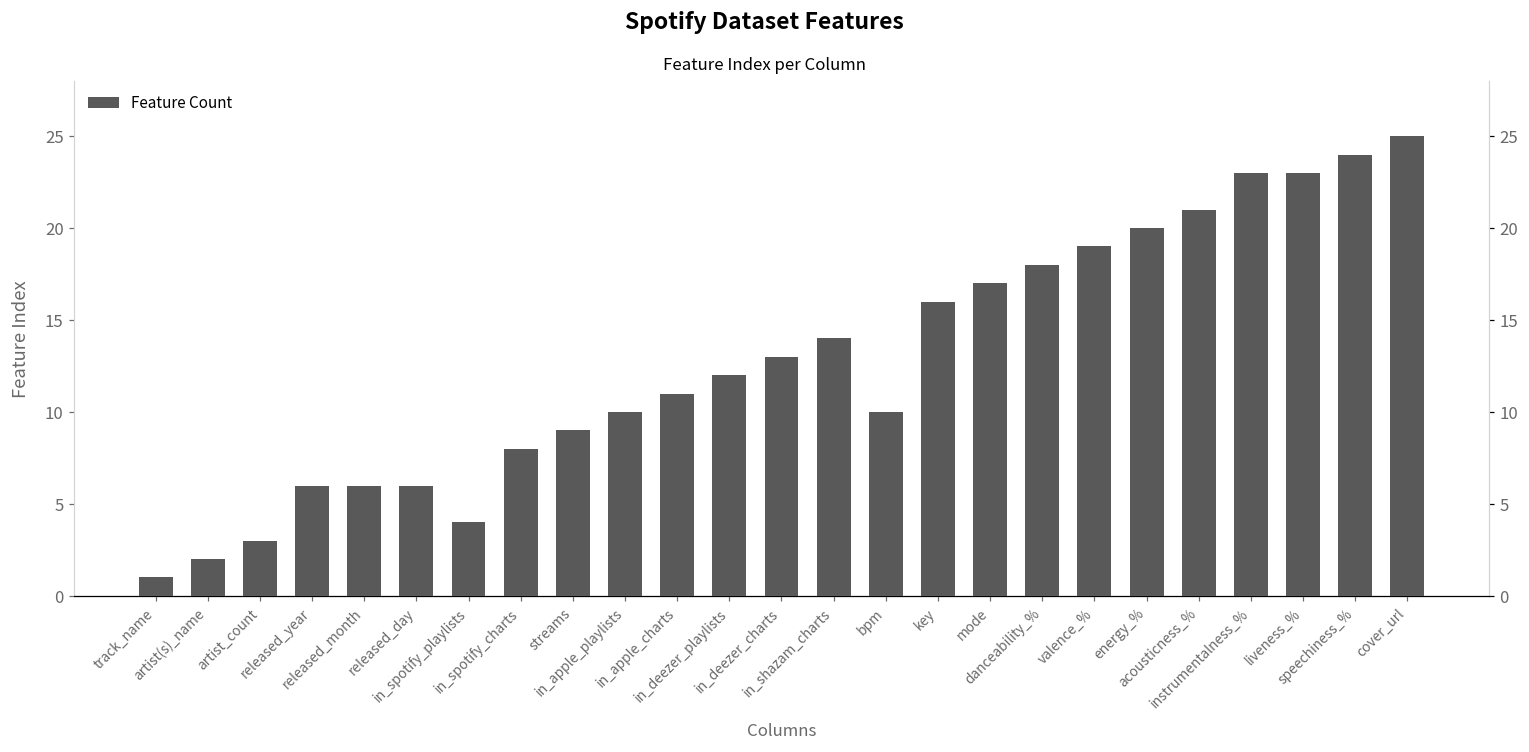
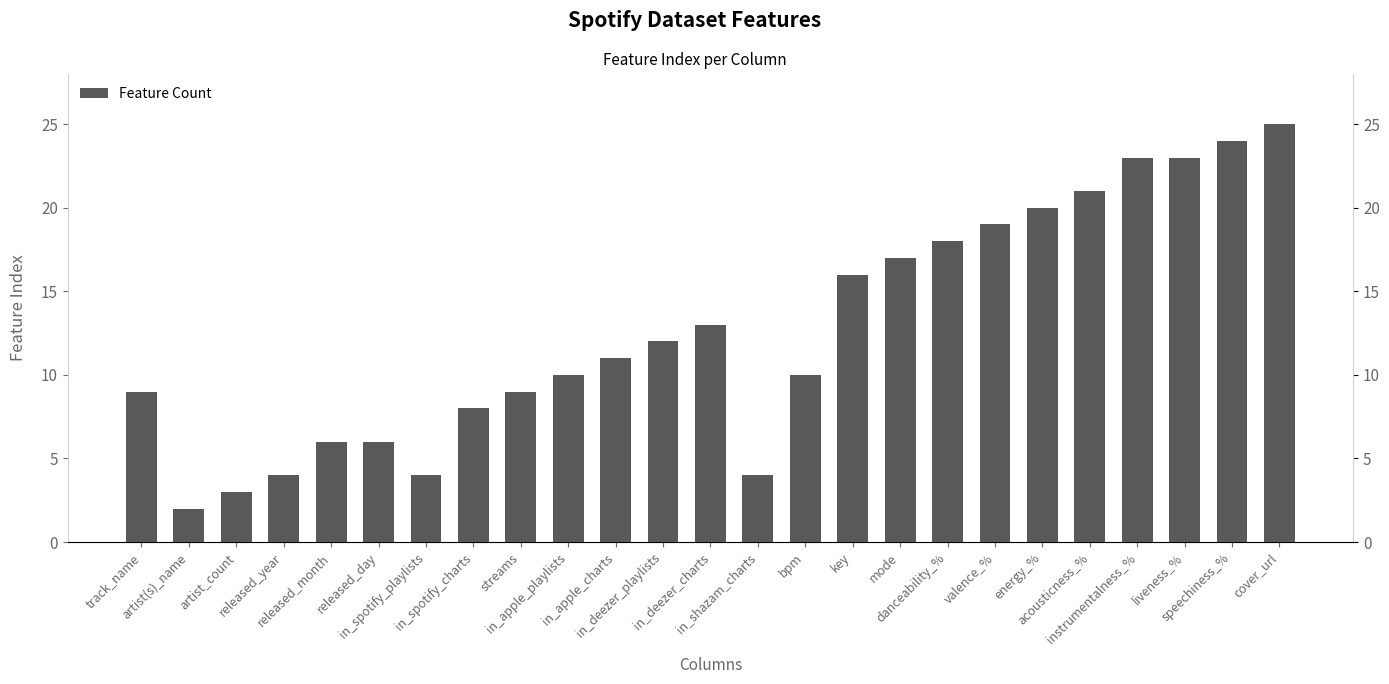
track_name: 1 -> 9
released_year: 6 -> 4
in_shazam_charts: 14 -> 4
